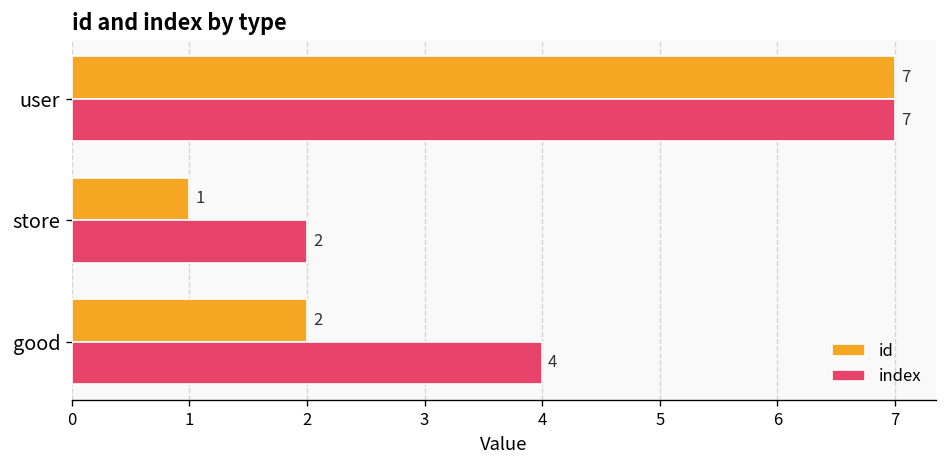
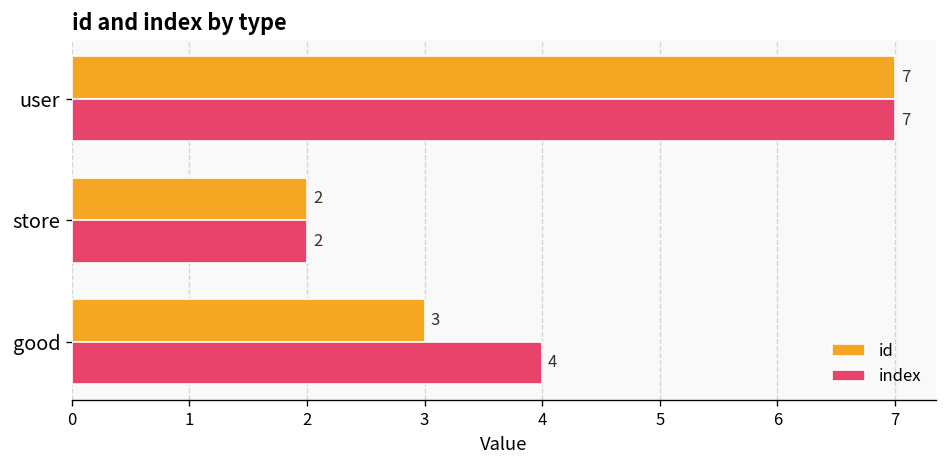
id, store: 1 -> 2
id, good: 2 -> 3
